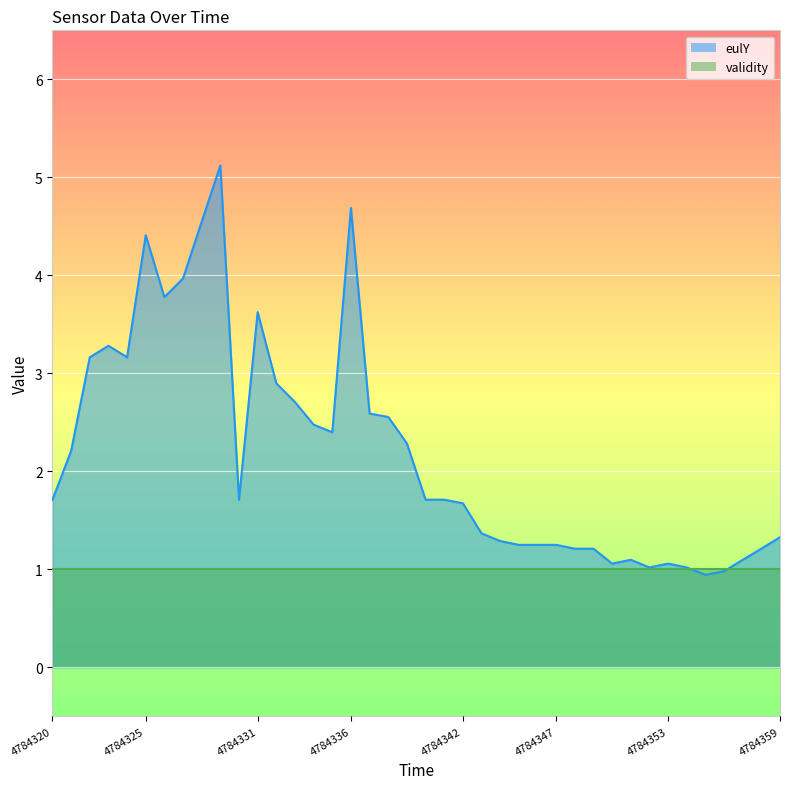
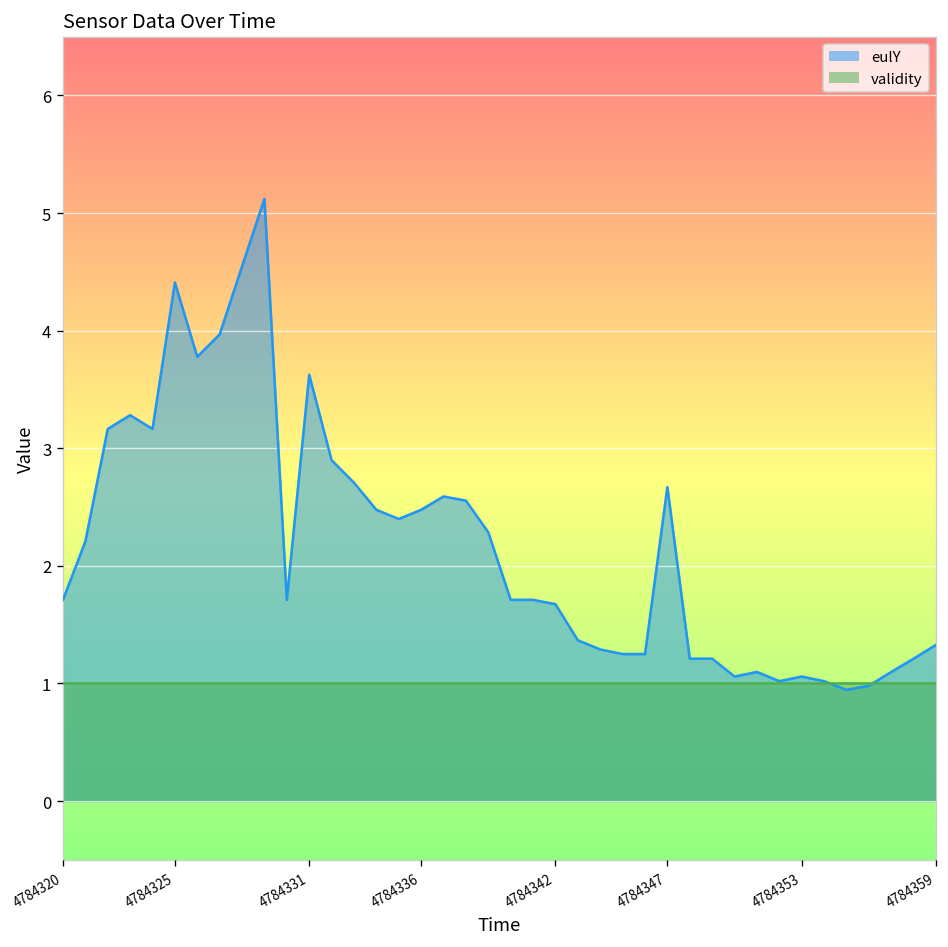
eulY, 4784336: 4.7 -> 2.5
eulY, 4784347: 1.3 -> 2.7
